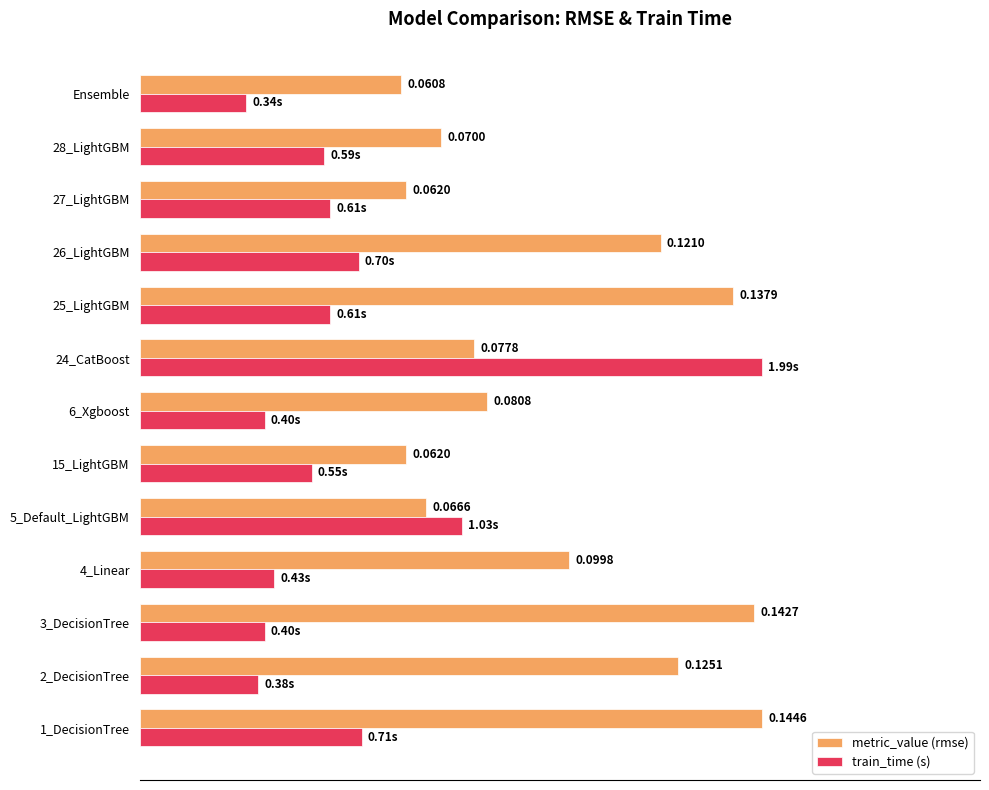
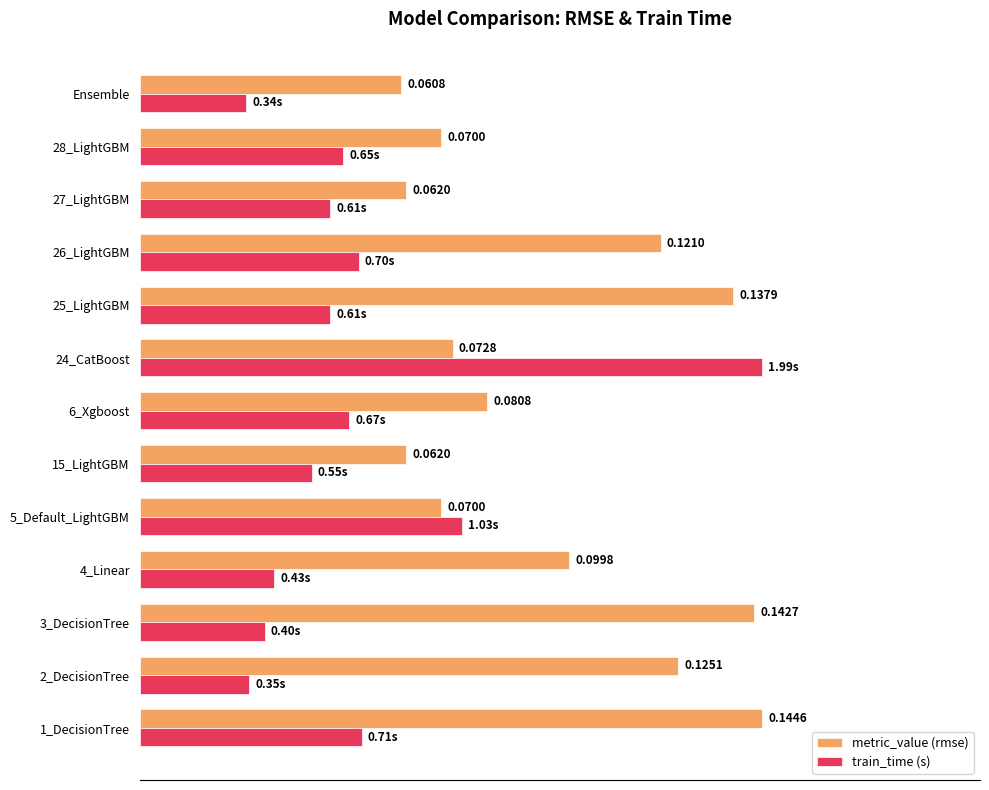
train_time (s), 28_LightGBM: 0.59s -> 0.65s
metric_value (rmse), 24_CatBoost: 0.0778 -> 0.0728
train_time (s), 6_Xgboost: 0.40s -> 0.67s
metric_value (rmse), 5_Default_LightGBM: 0.0666 -> 0.0700
train_time (s), 2_DecisionTree: 0.38s -> 0.35s
